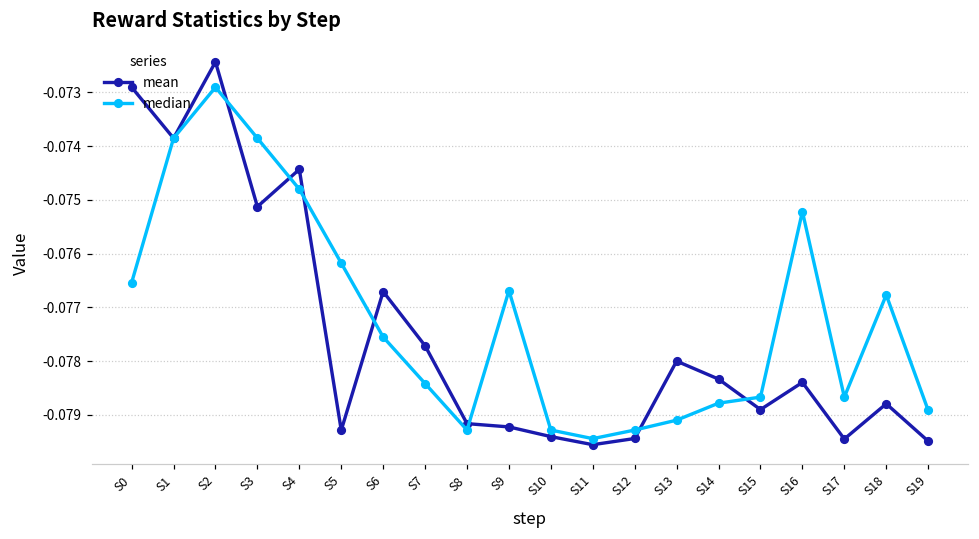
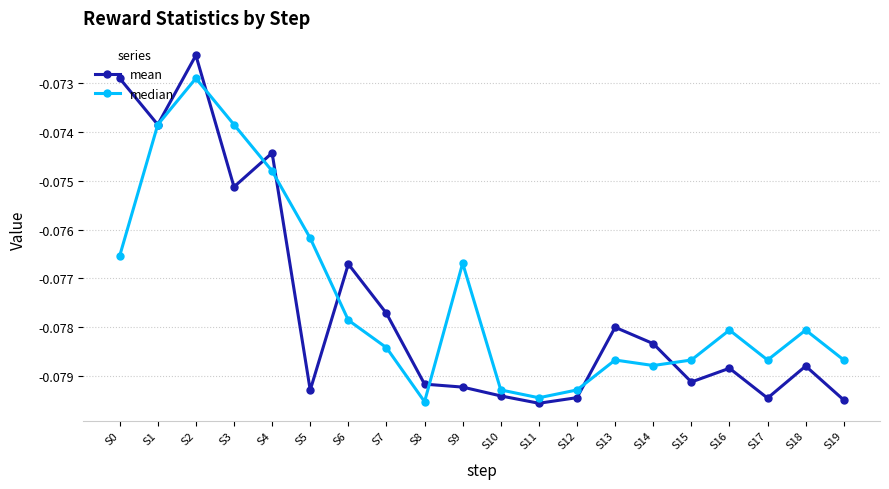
median, S6: -0.0776 -> -0.0779
median, S8: -0.0793 -> -0.0795
median, S13: -0.0791 -> -0.0787
mean, S15: -0.0789 -> -0.0791
mean, S16: -0.0784 -> -0.0788
median, S16: -0.0752 -> -0.0781
median, S18: -0.0768 -> -0.0781
median, S19: -0.0789 -> -0.0787
